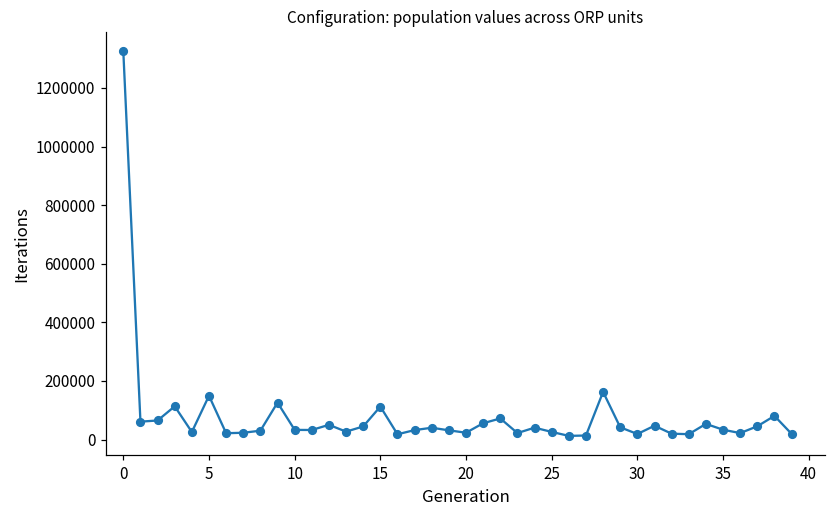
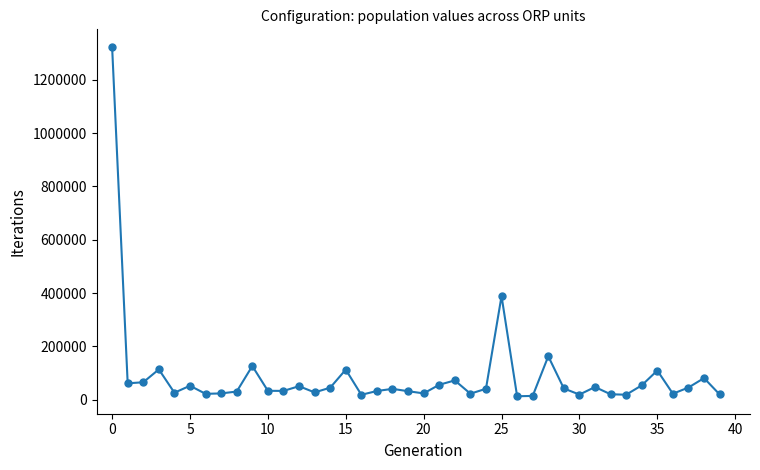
5: 150000 -> 50000
25: 30000 -> 390000
35: 30000 -> 110000
